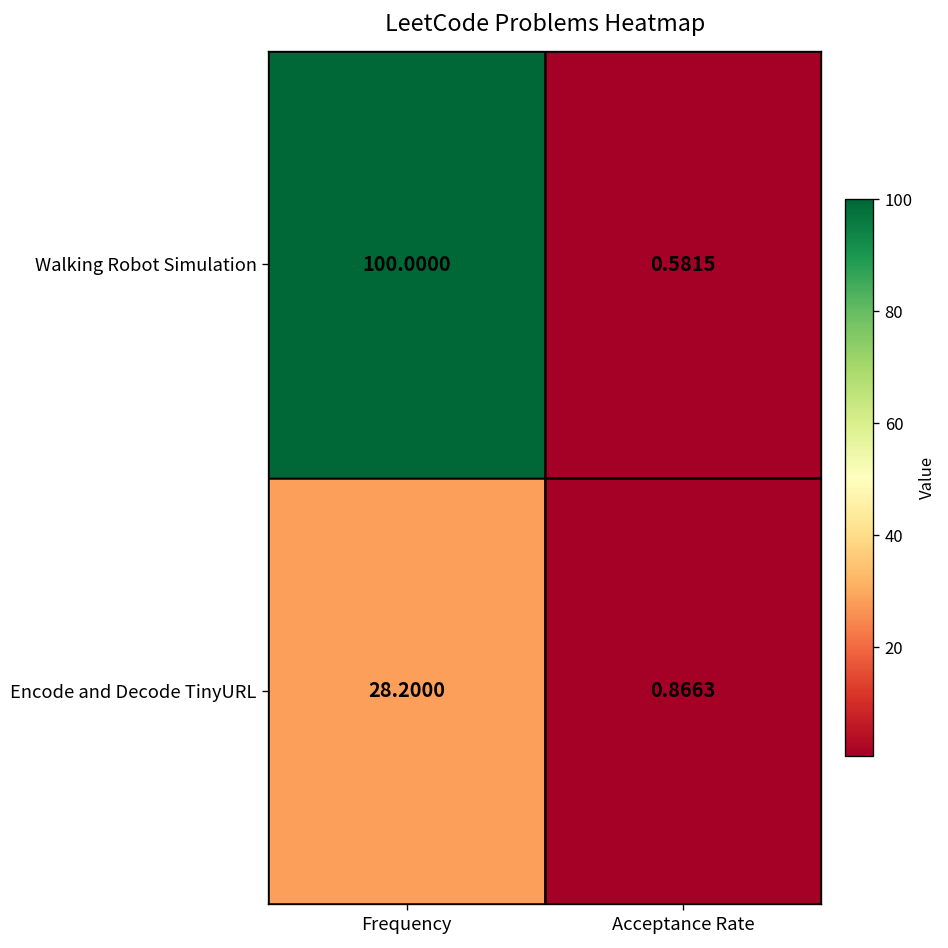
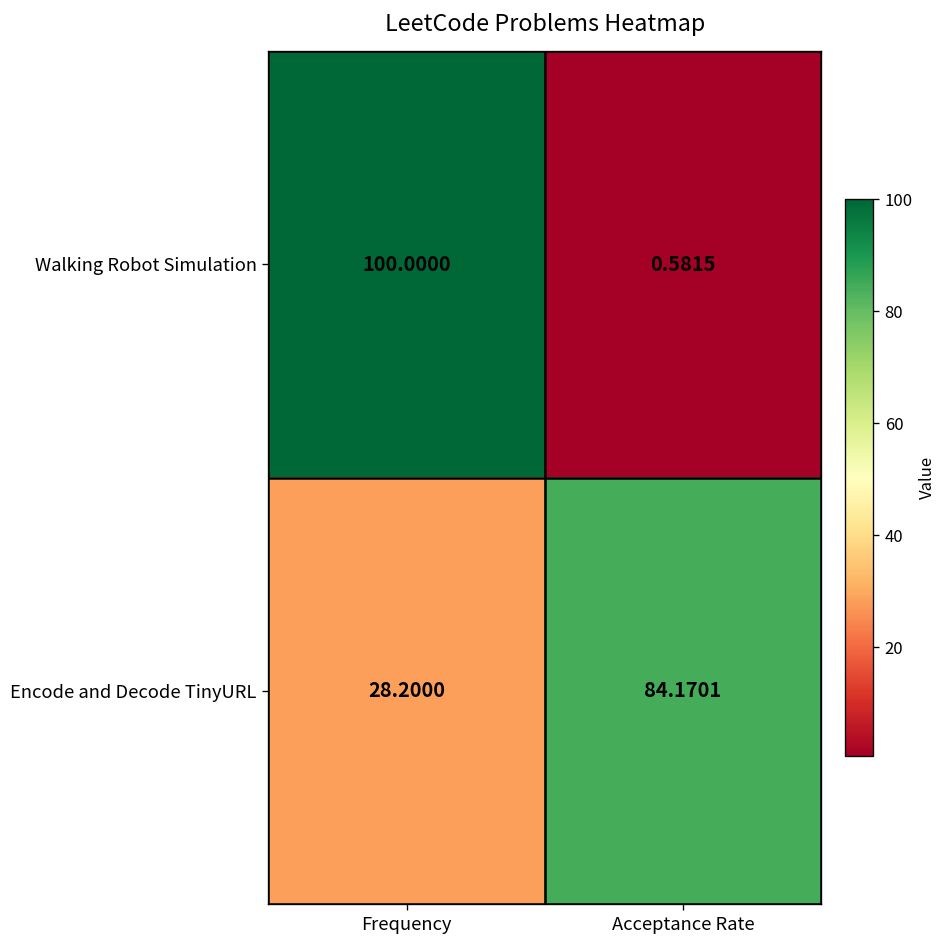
Encode and Decode TinyURL, Acceptance Rate: 0.8663 -> 84.1701
